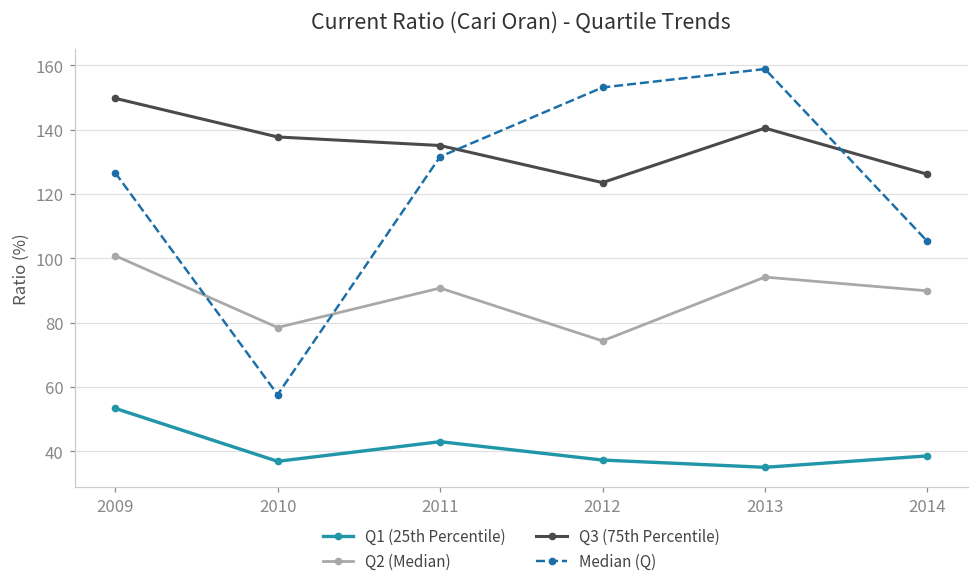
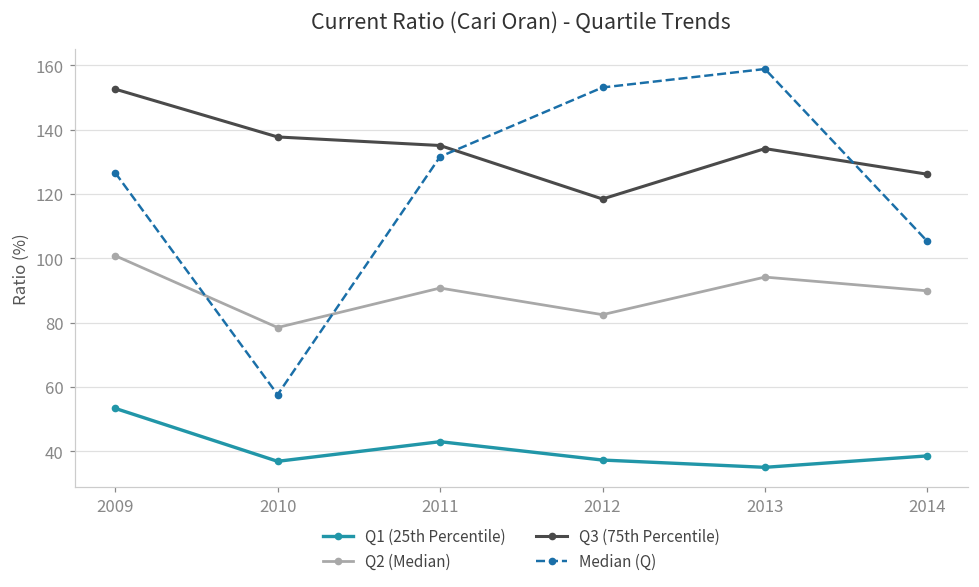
Q3 (75th Percentile), 2009: 150 -> 153
Q2 (Median), 2012: 74 -> 82
Q3 (75th Percentile), 2012: 124 -> 118
Q3 (75th Percentile), 2013: 141 -> 134
